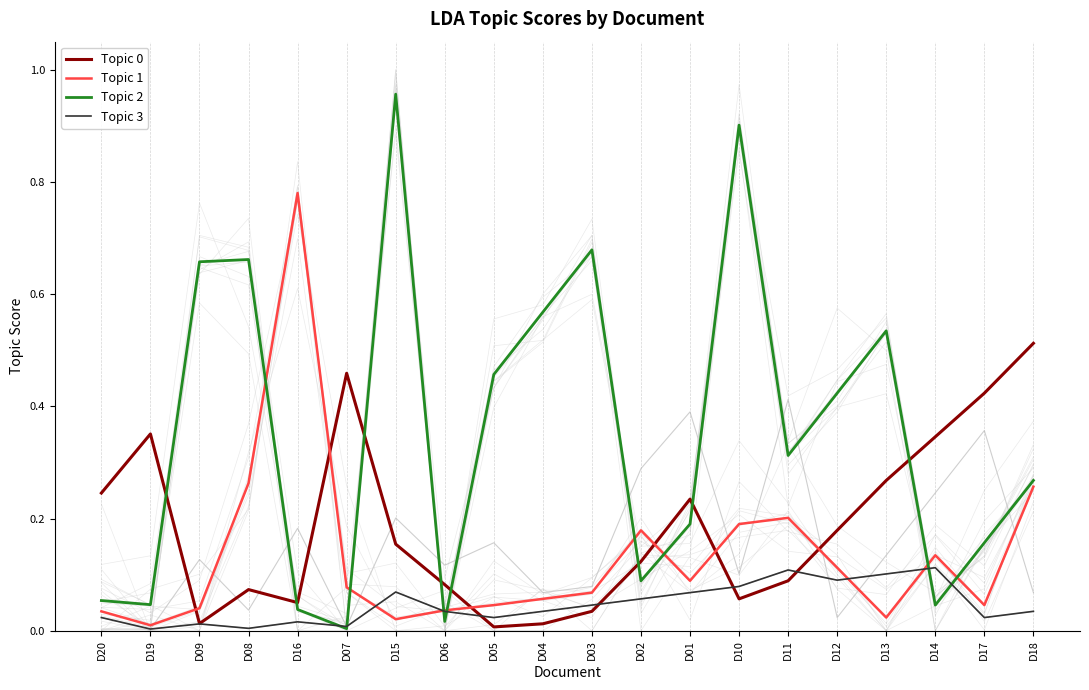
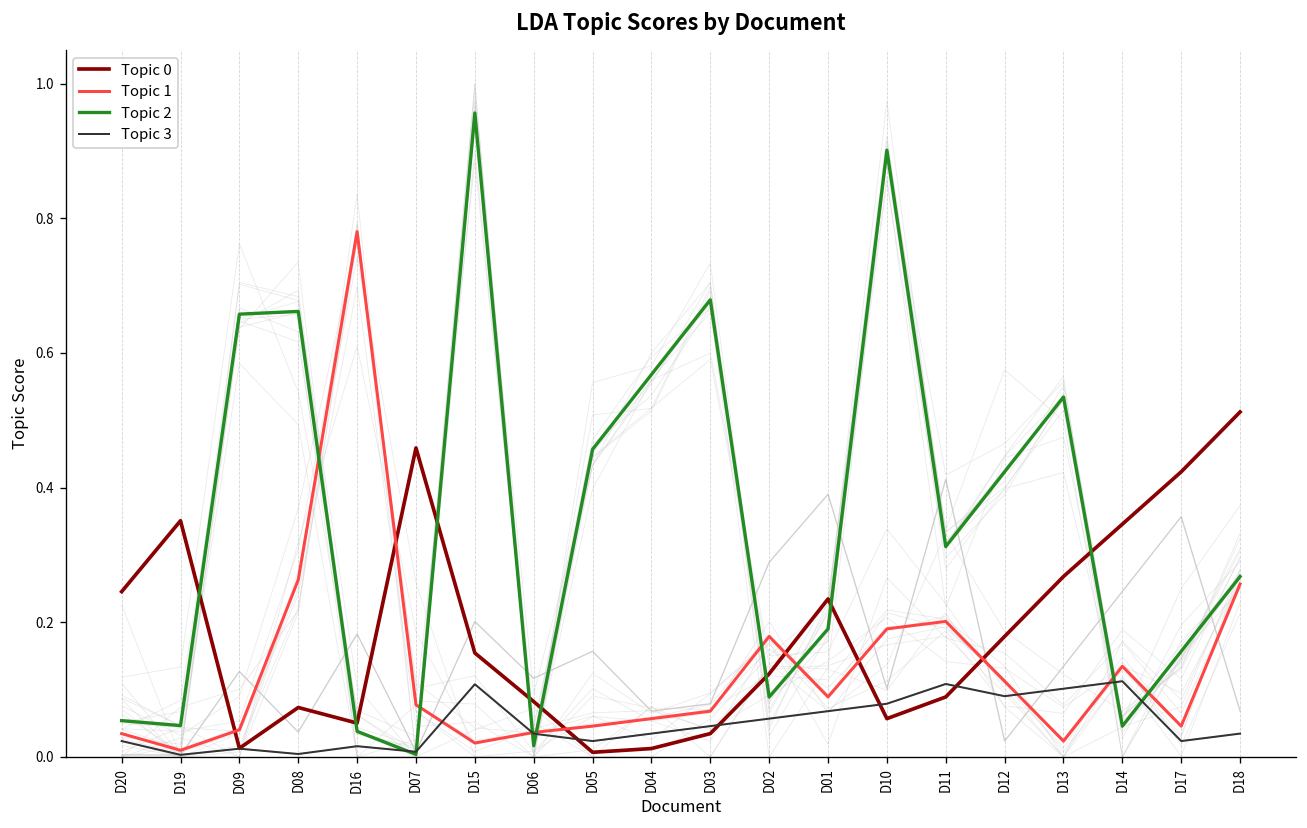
Topic 3, D15: 0.07 -> 0.11
